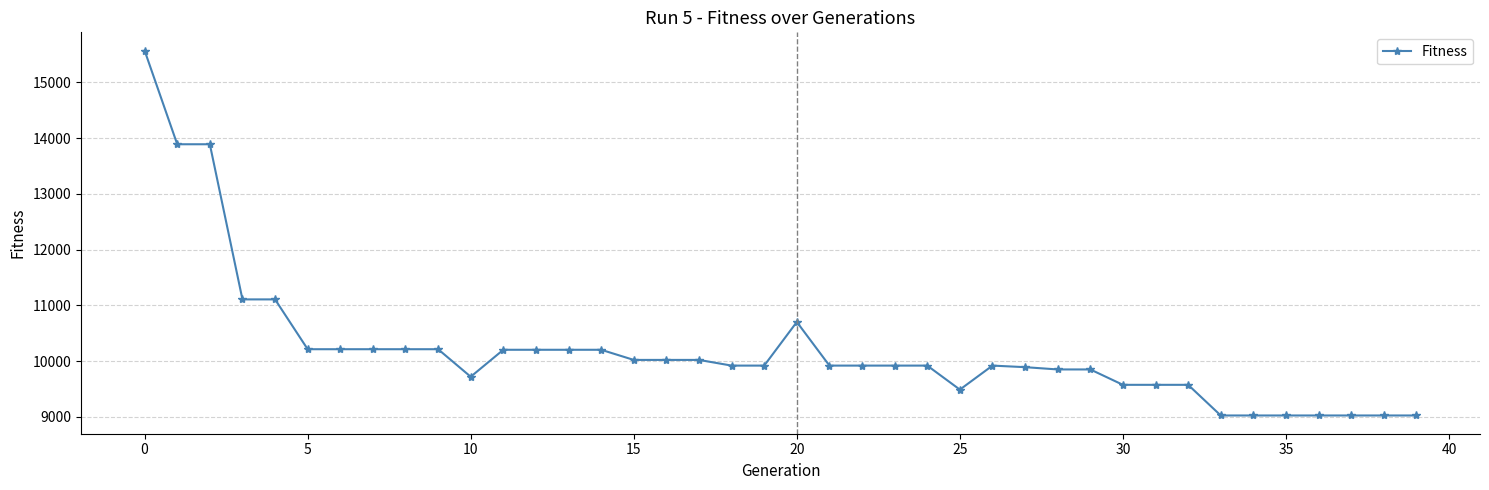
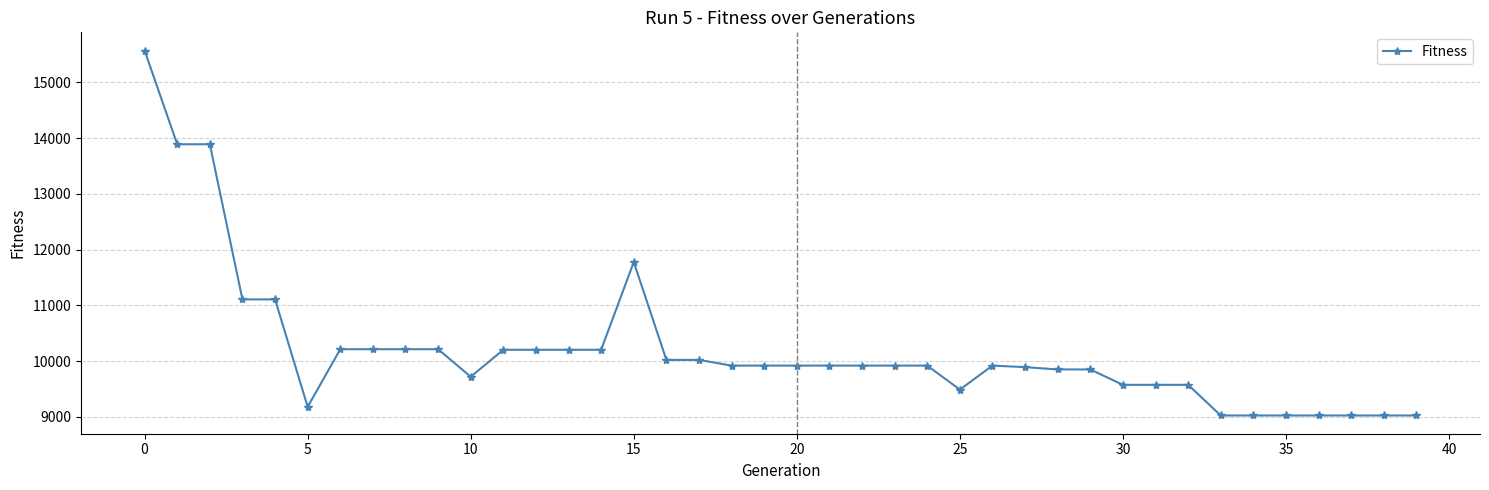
5: 10200 -> 9200
15: 10000 -> 11800
20: 10700 -> 9900
